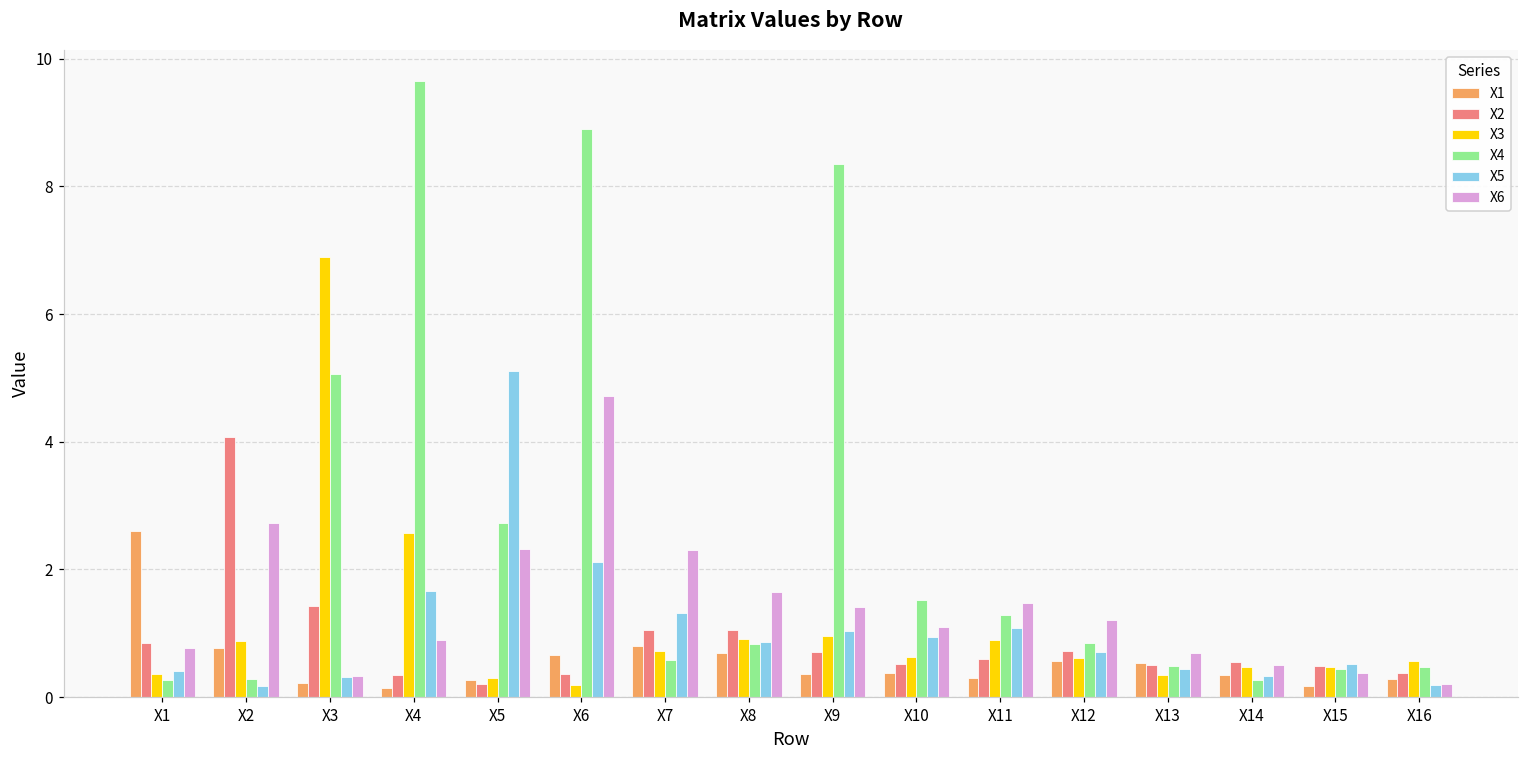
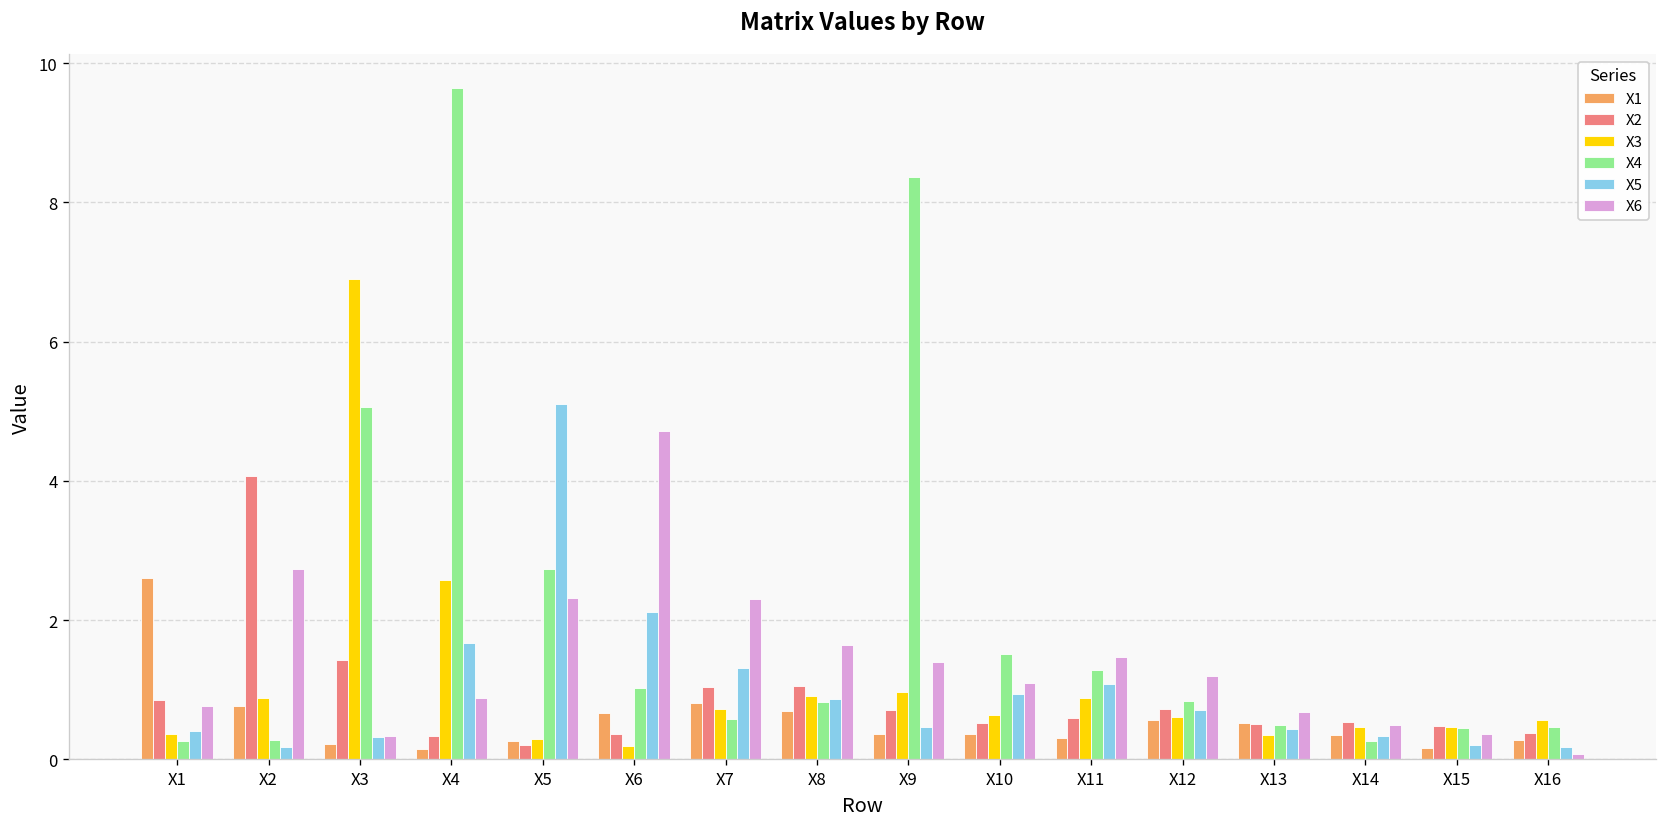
X4, X6: 8.9 -> 1.0
X5, X9: 1.0 -> 0.5
X5, X15: 0.5 -> 0.2
X6, X16: 0.2 -> 0.1
